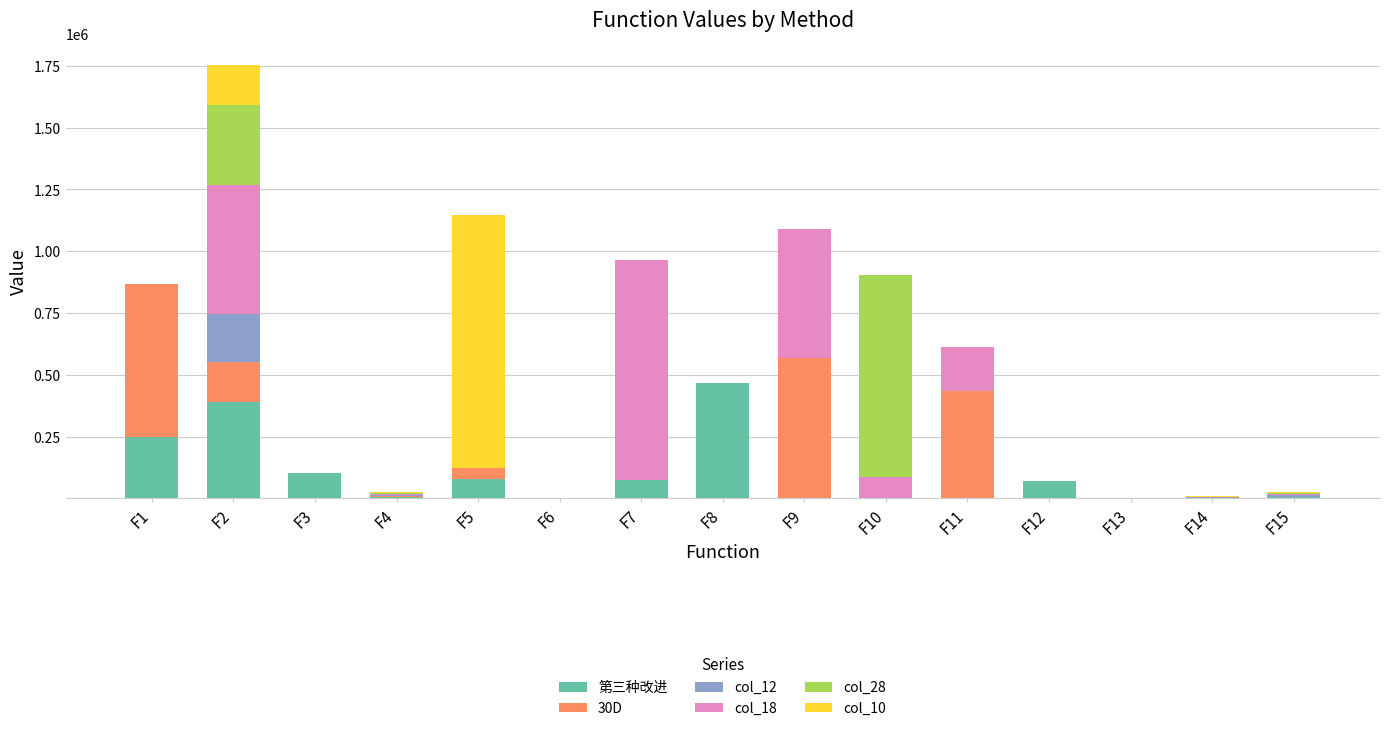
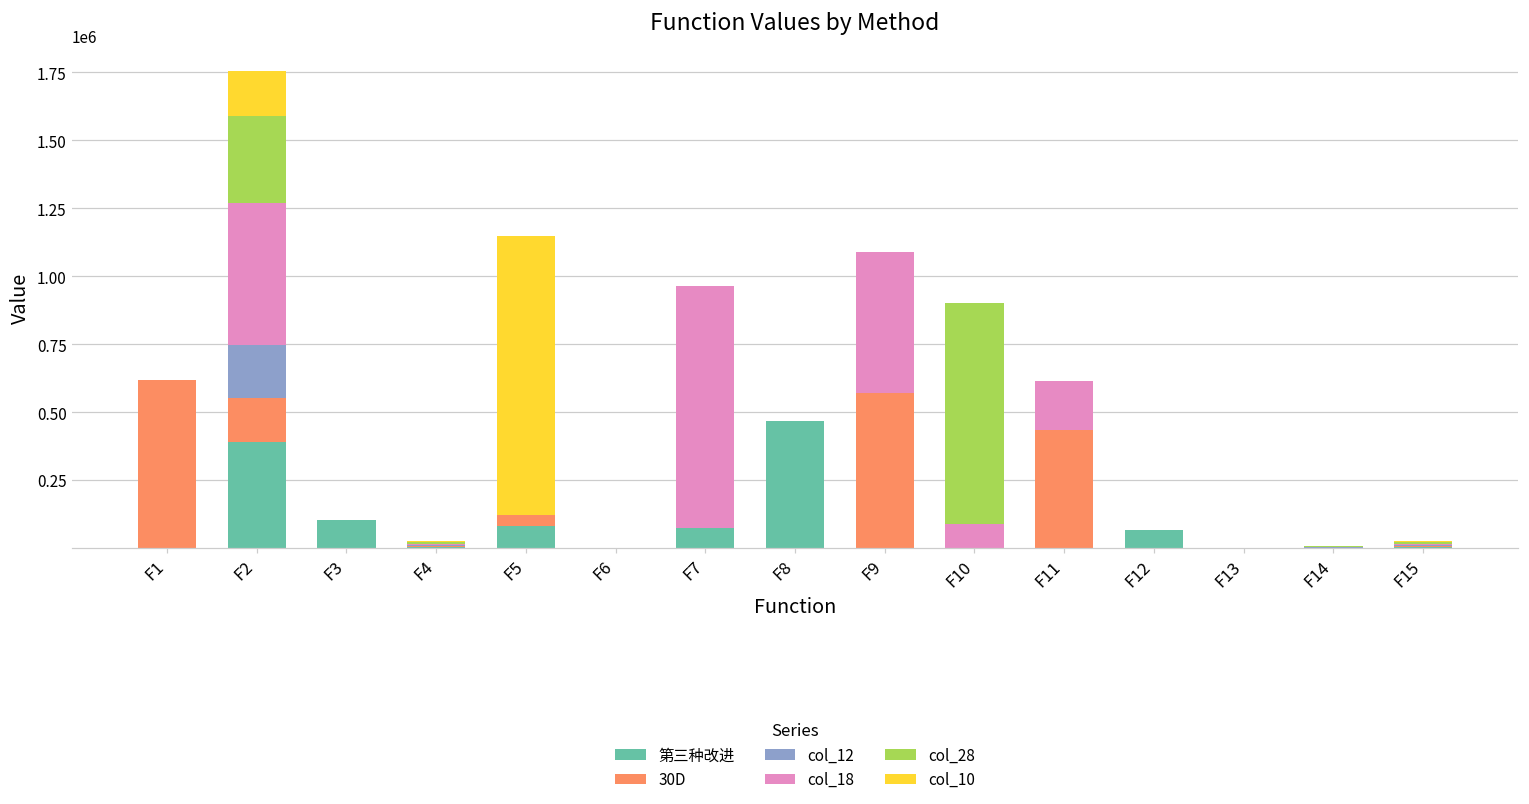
第三种改进, F1: 250000 -> 0
